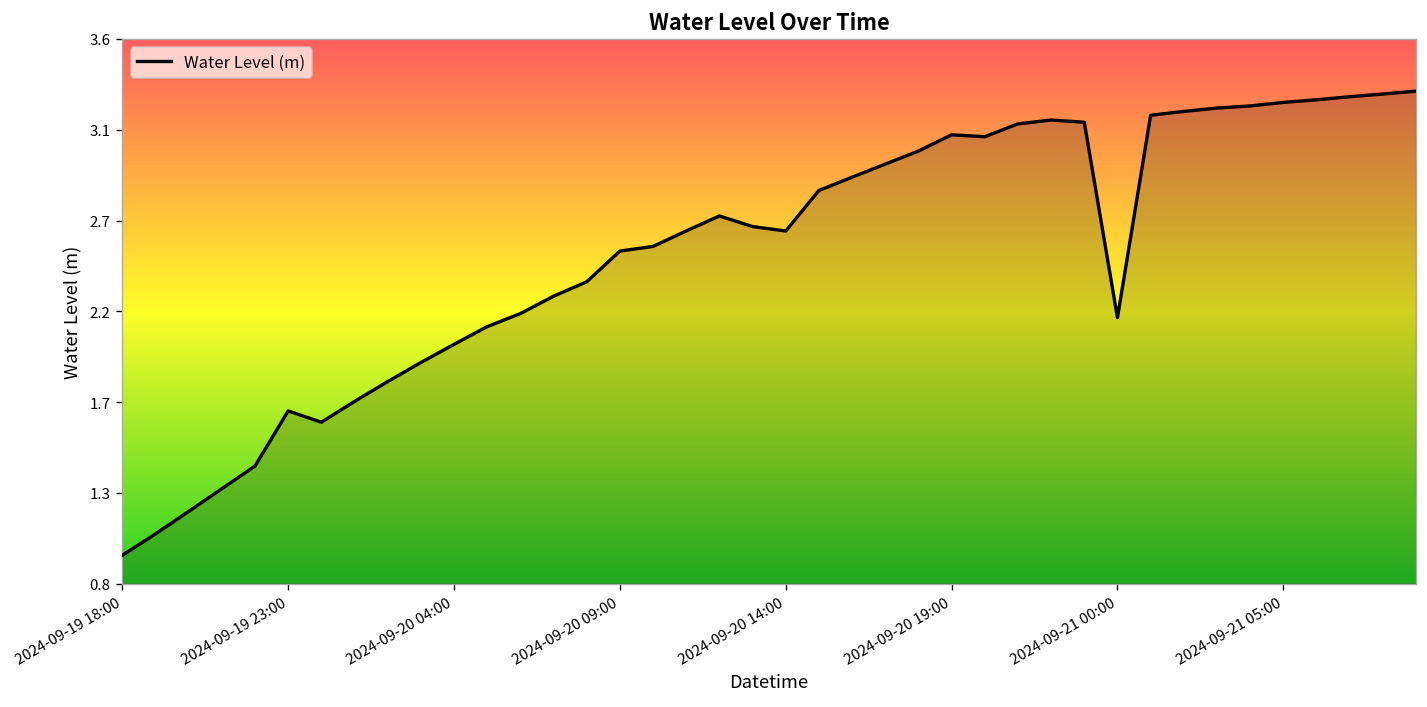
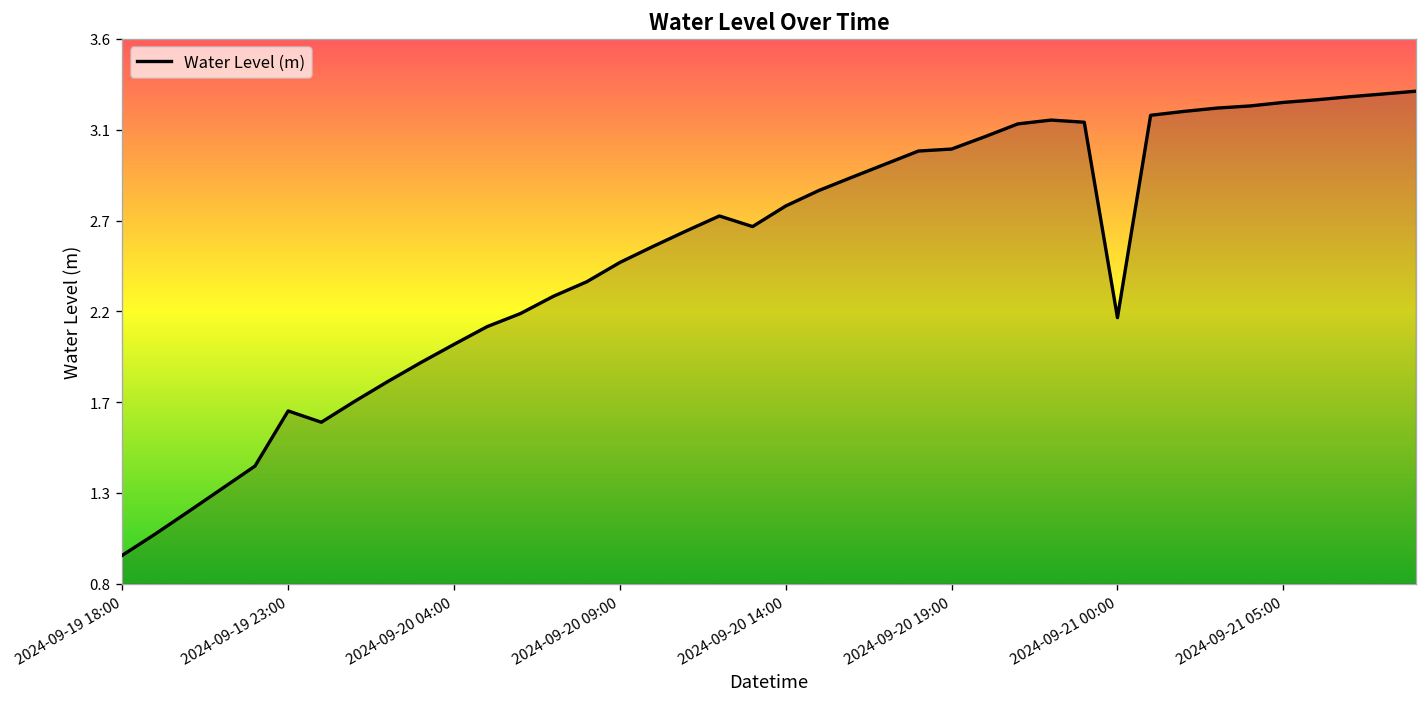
2024-09-20 09:00: 2.50 -> 2.45
2024-09-20 14:00: 2.61 -> 2.73
2024-09-20 19:00: 3.10 -> 3.02
